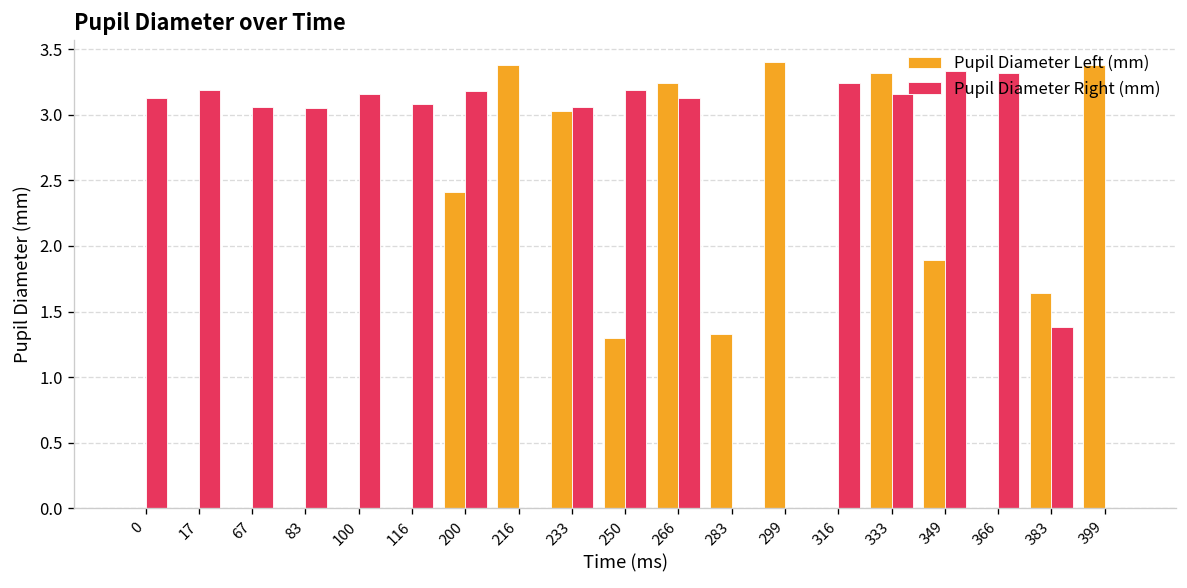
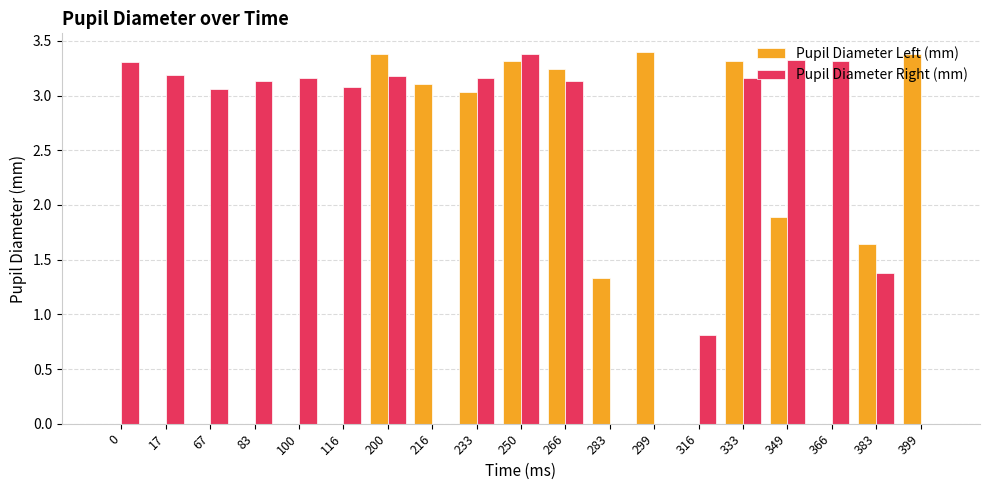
Pupil Diameter Right (mm), 0: 3.13 -> 3.31
Pupil Diameter Right (mm), 83: 3.05 -> 3.13
Pupil Diameter Left (mm), 200: 2.41 -> 3.38
Pupil Diameter Left (mm), 216: 3.38 -> 3.11
Pupil Diameter Right (mm), 233: 3.06 -> 3.16
Pupil Diameter Left (mm), 250: 1.30 -> 3.32
Pupil Diameter Right (mm), 250: 3.19 -> 3.38
Pupil Diameter Right (mm), 316: 3.24 -> 0.81
